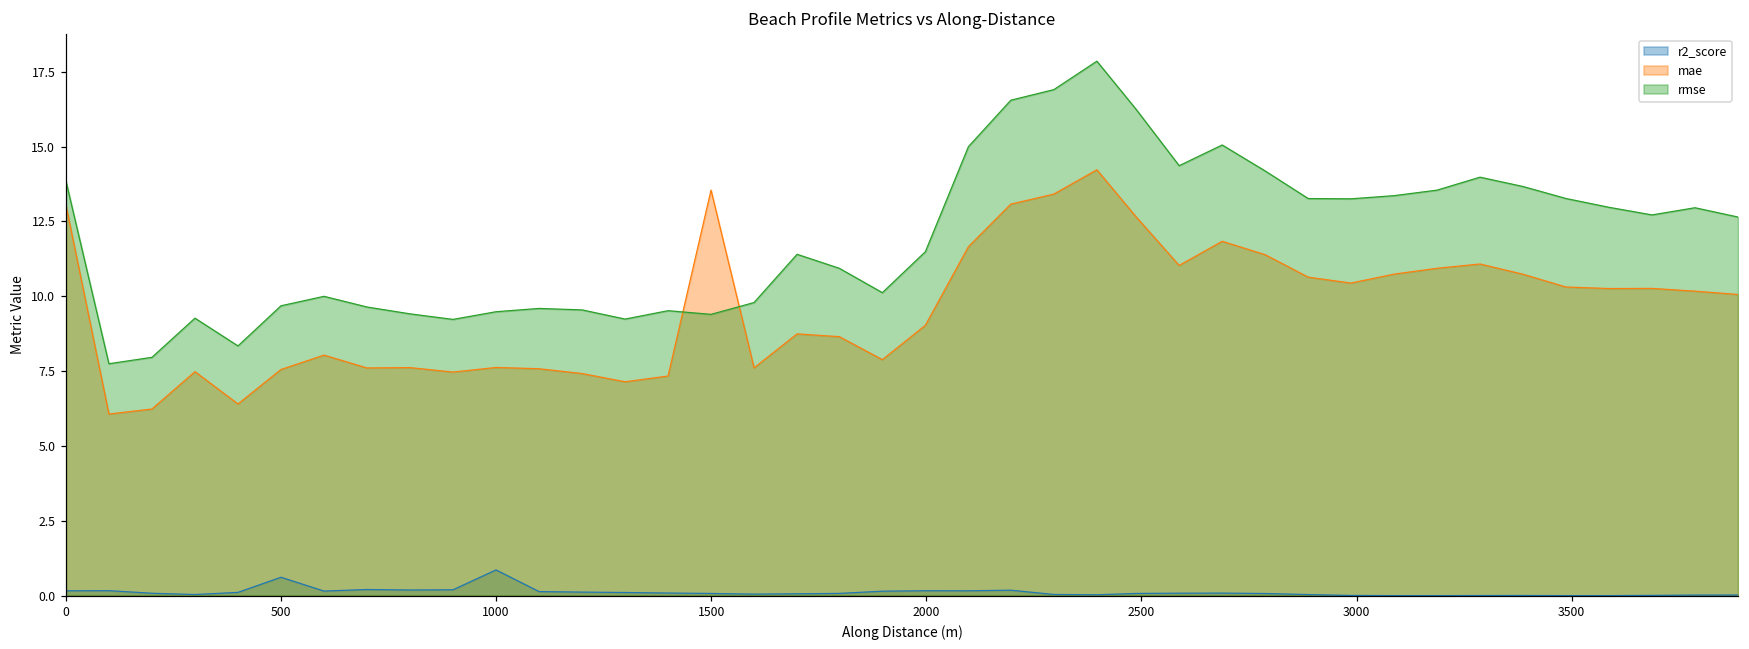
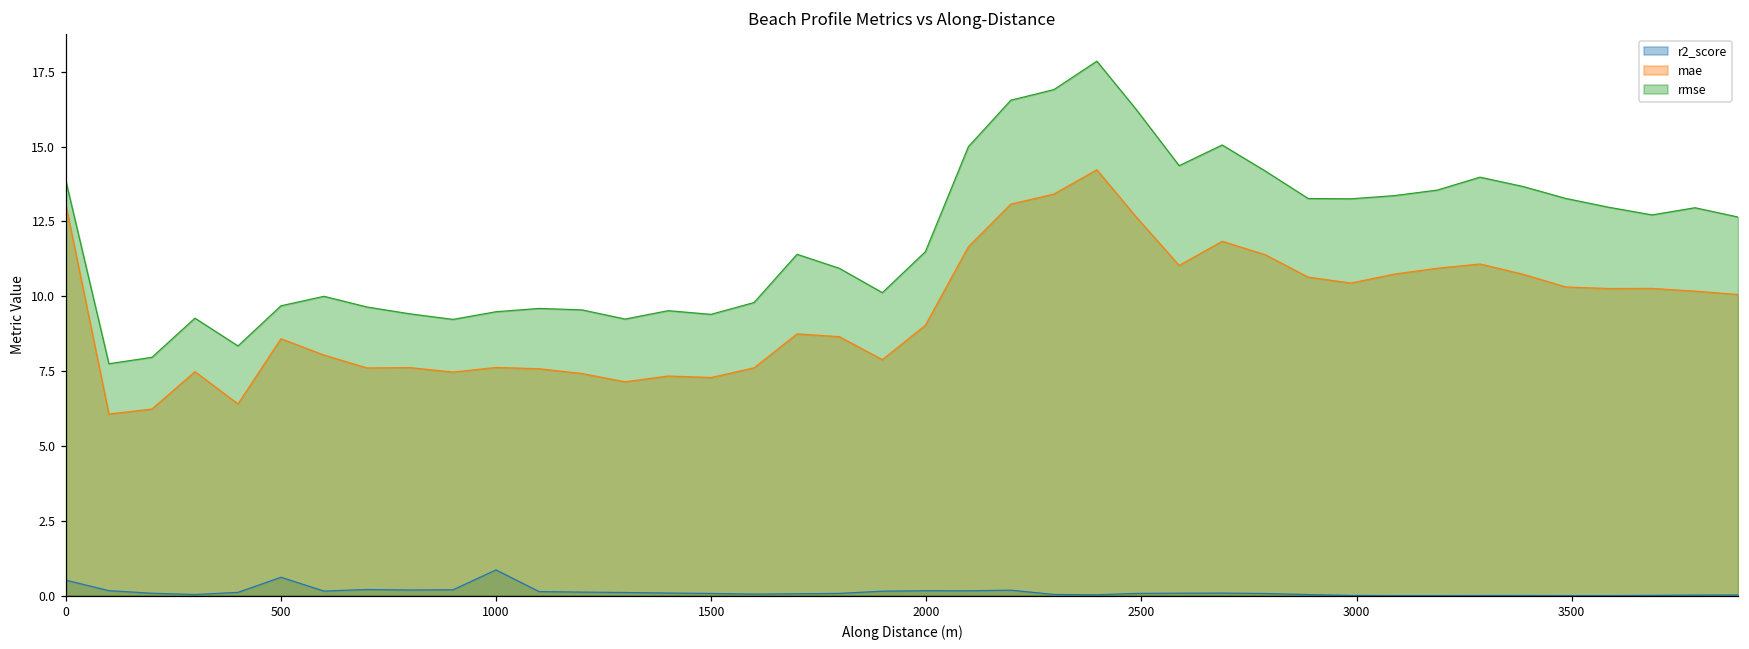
r2_score, 0: 0.2 -> 0.5
mae, 500: 7.6 -> 8.6
mae, 1500: 13.5 -> 7.3
